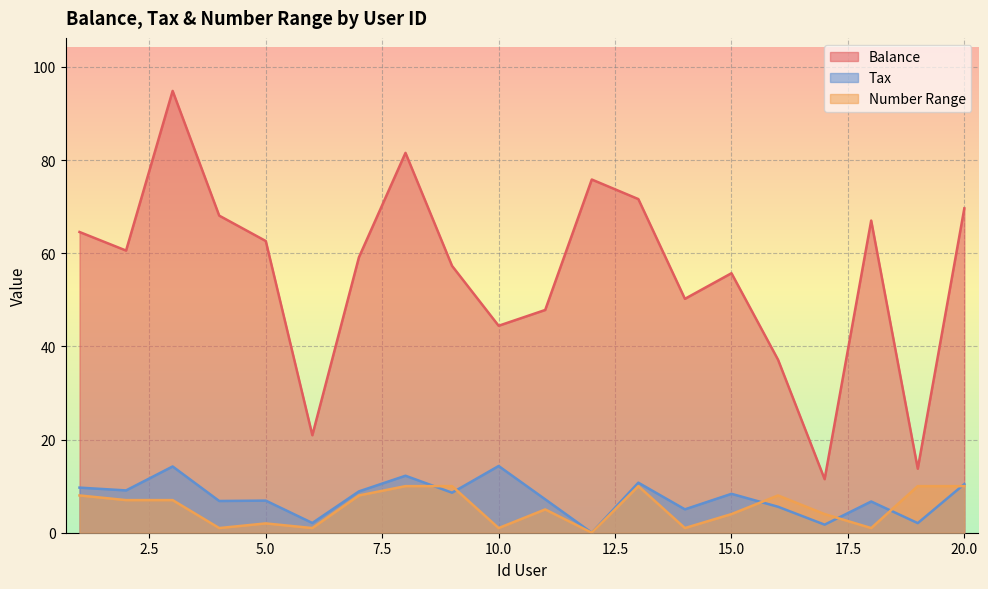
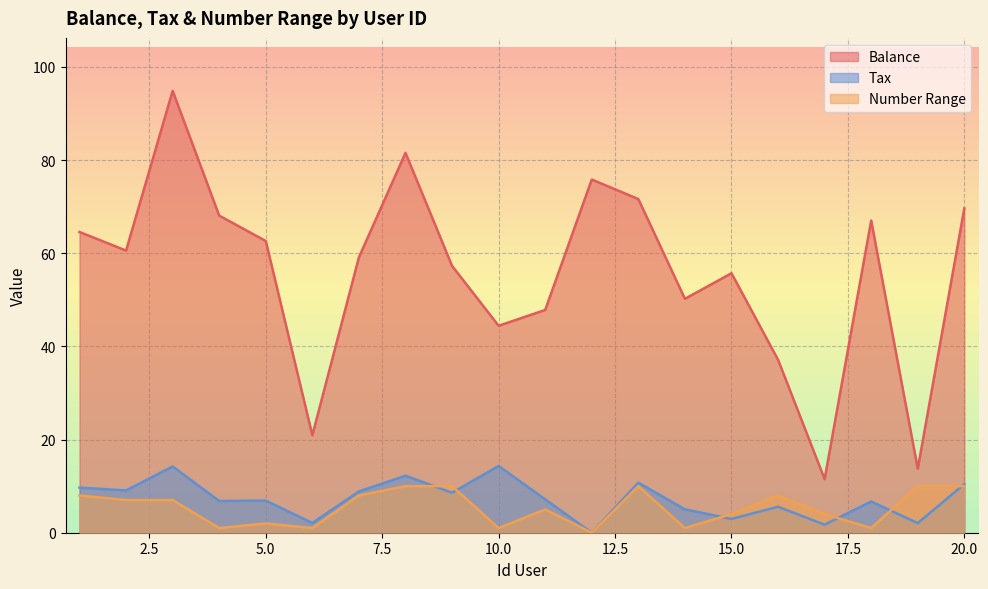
Tax, 15.0: 8 -> 3
